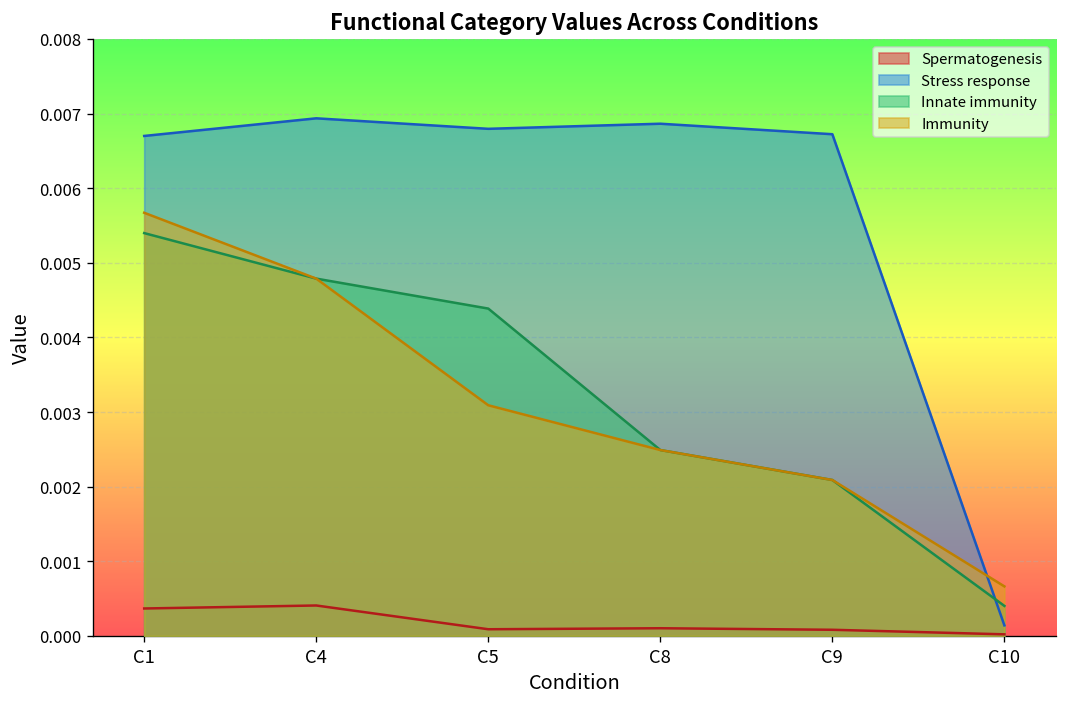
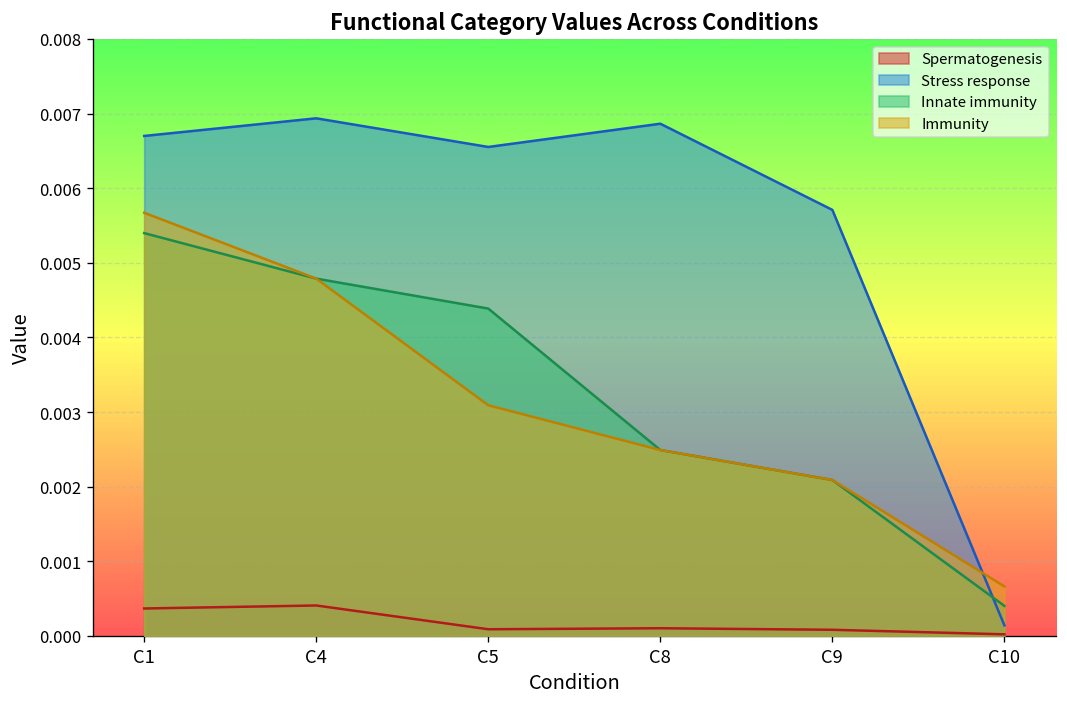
Stress response, C5: 0.0068 -> 0.0066
Stress response, C9: 0.0067 -> 0.0057
